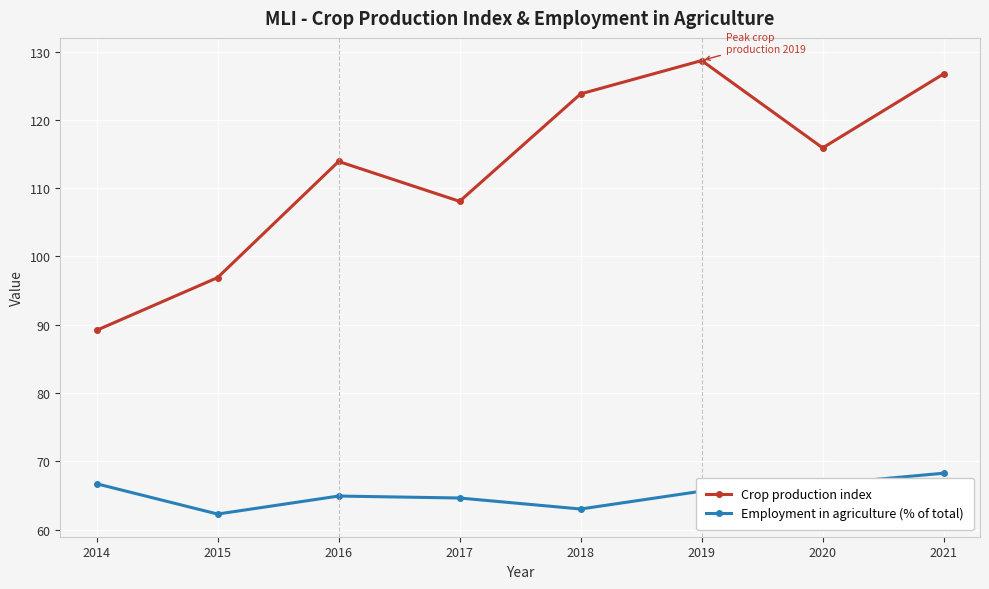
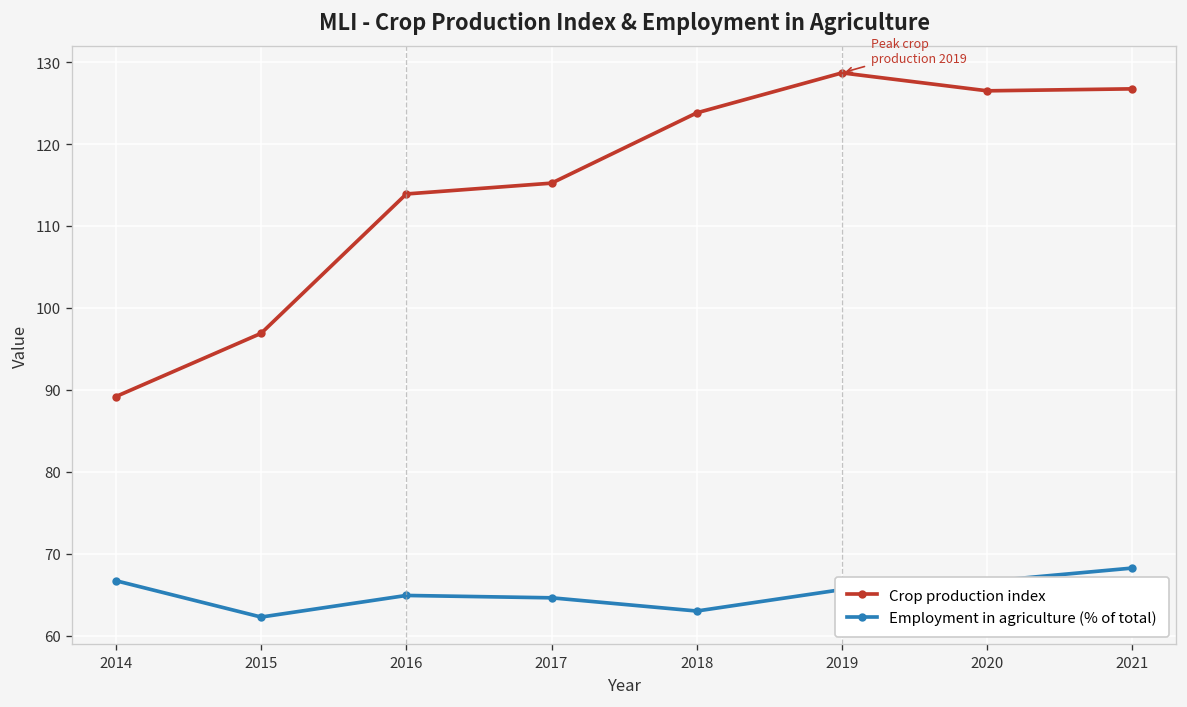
Crop production index, 2017: 108 -> 115
Crop production index, 2020: 116 -> 127
